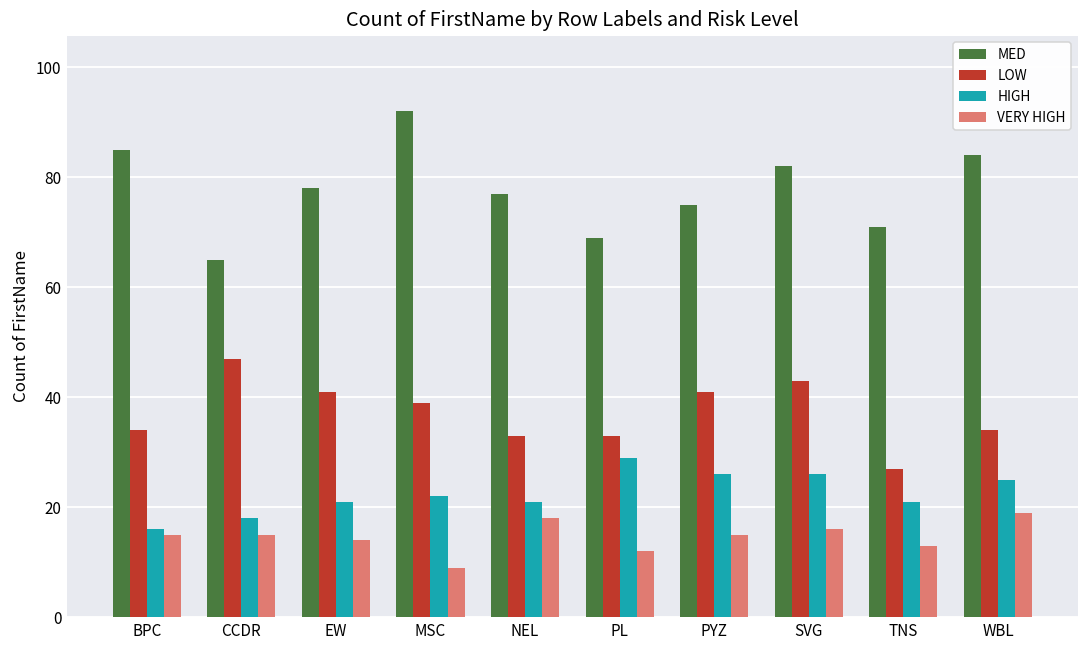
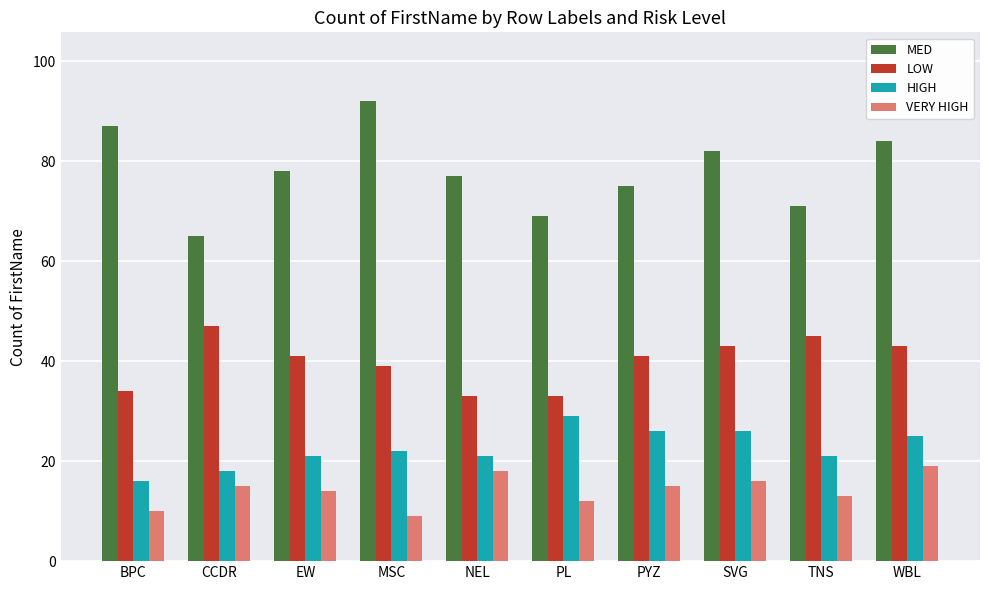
MED, BPC: 85 -> 87
VERY HIGH, BPC: 15 -> 10
LOW, TNS: 27 -> 45
LOW, WBL: 34 -> 43
